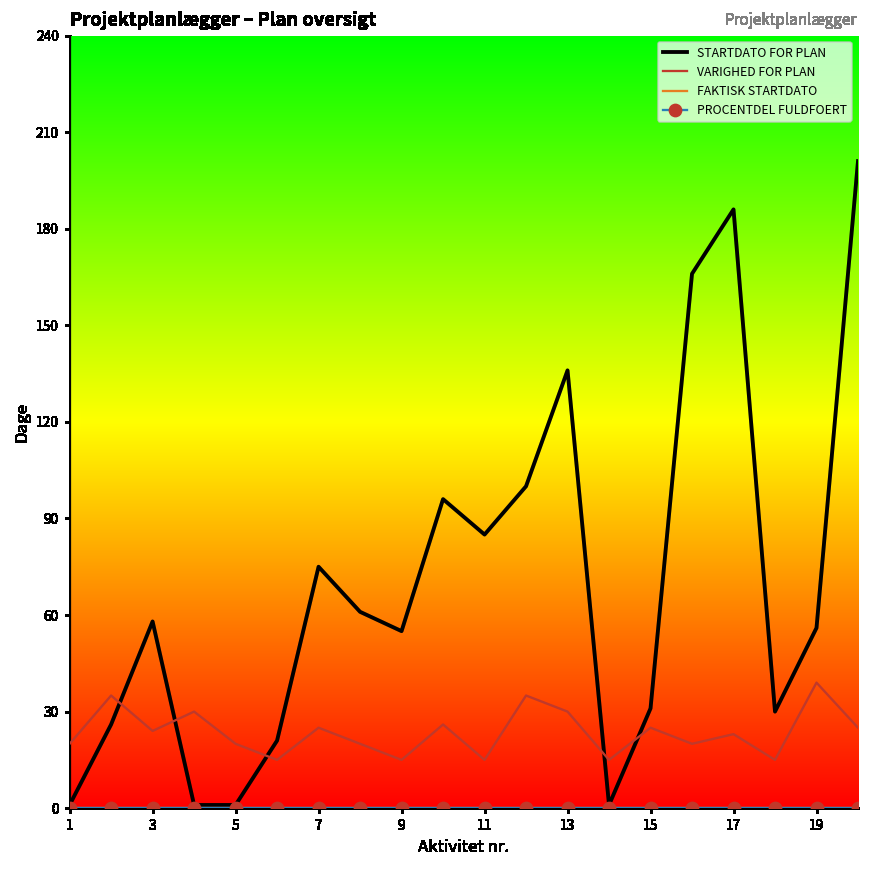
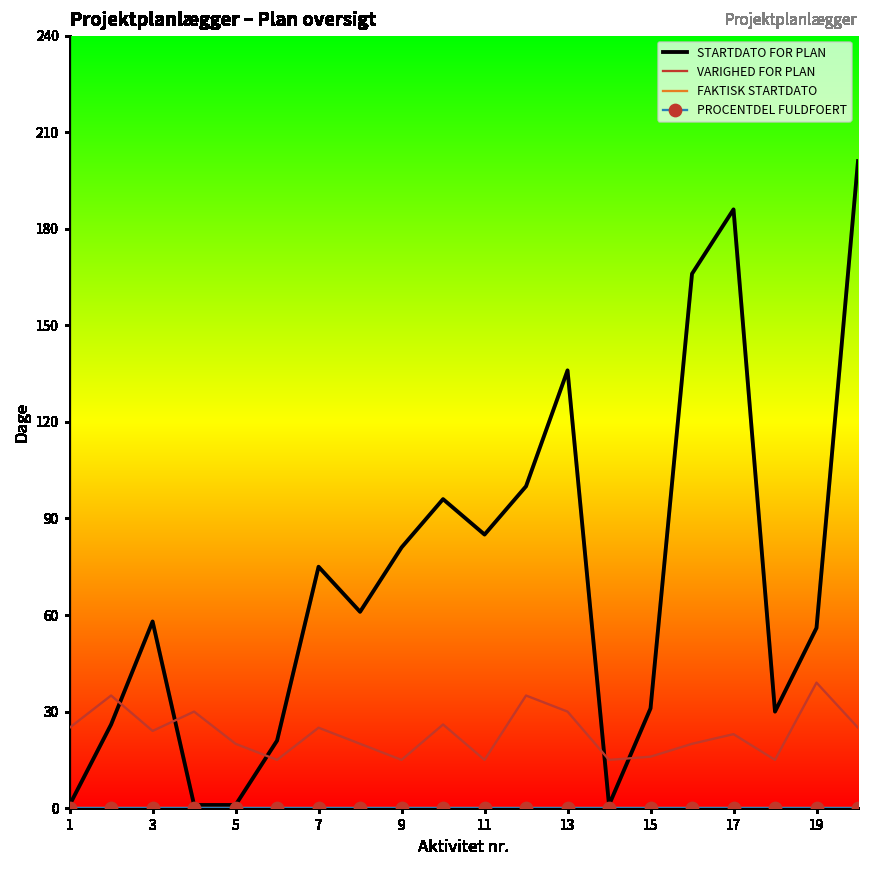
VARIGHED FOR PLAN, 1: 20 -> 25
STARTDATO FOR PLAN, 9: 55 -> 81
VARIGHED FOR PLAN, 15: 25 -> 16
